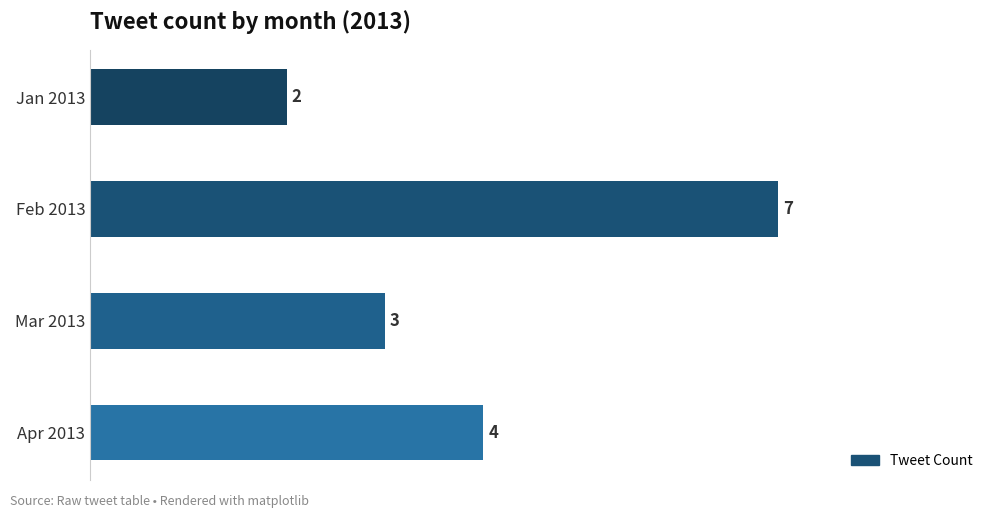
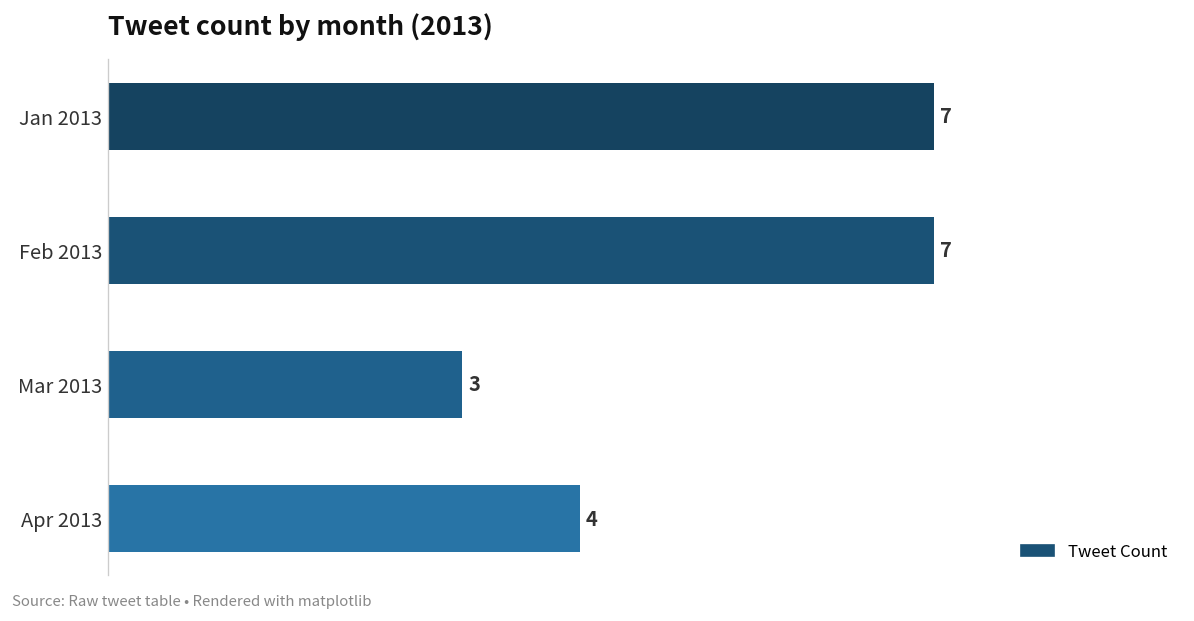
Jan 2013: 2 -> 7
